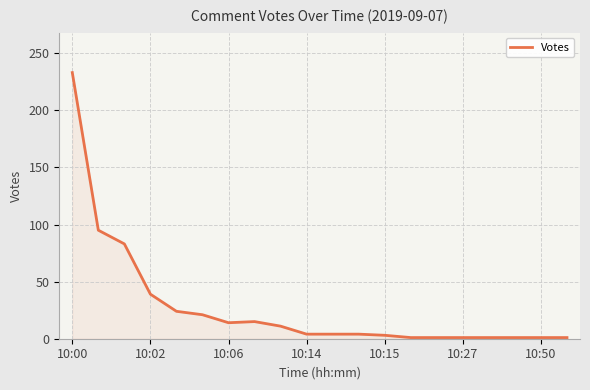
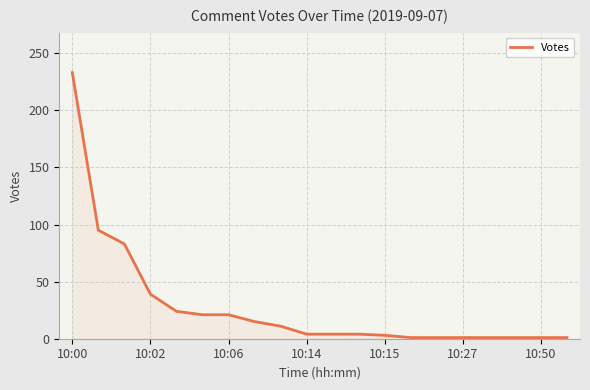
10:06: 14 -> 21
